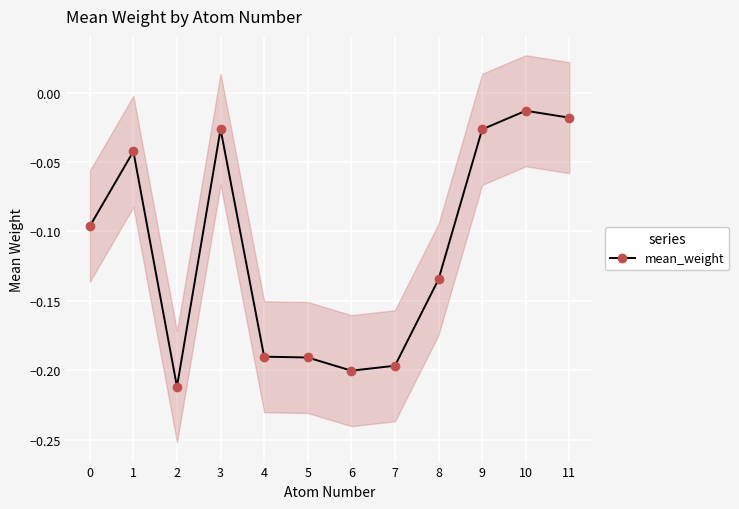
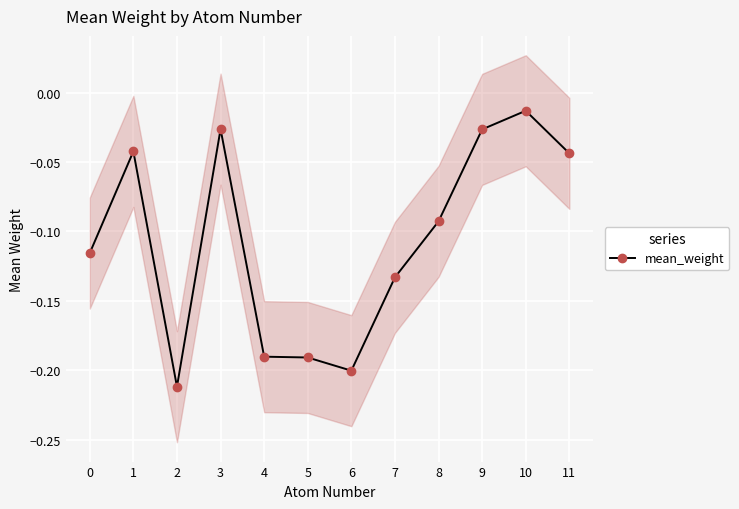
mean_weight, 0: -0.096 -> -0.116
mean_weight, 7: -0.197 -> -0.133
mean_weight, 8: -0.135 -> -0.093
mean_weight, 11: -0.018 -> -0.044
